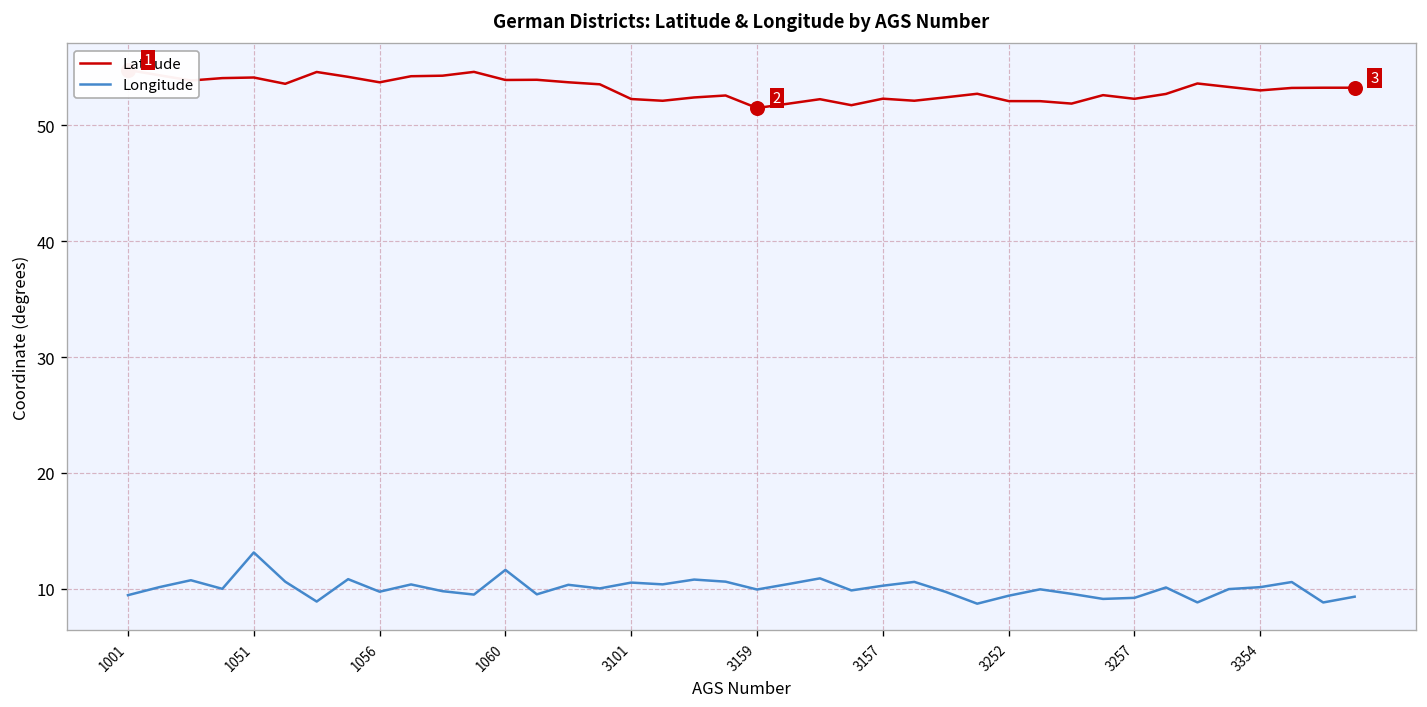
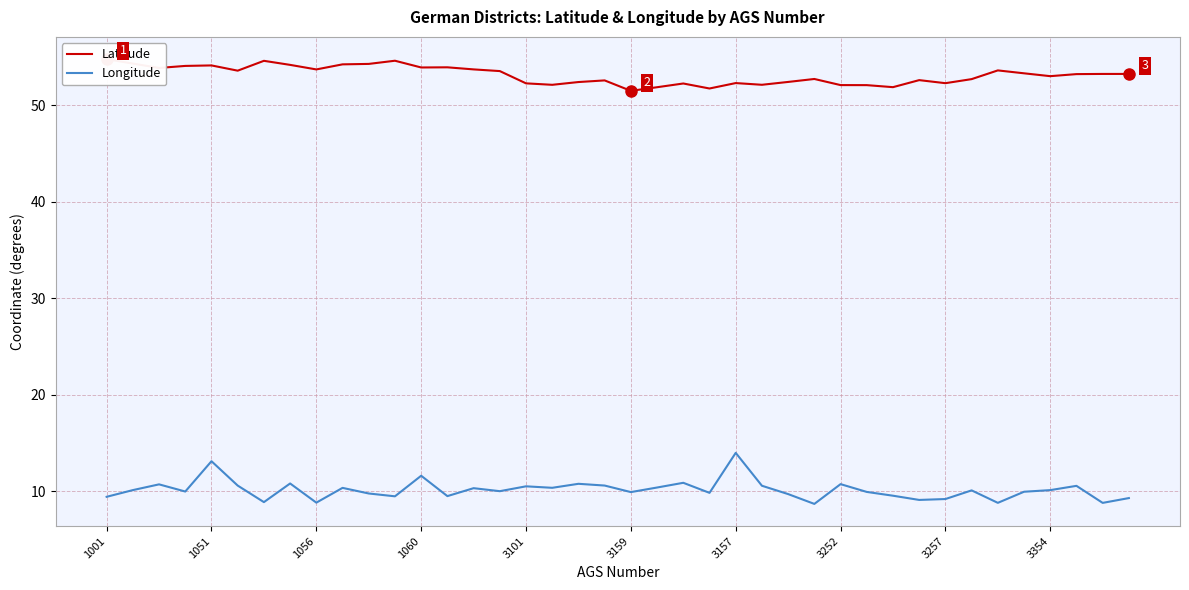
Longitude, 1056: 10 -> 9
Longitude, 3157: 10 -> 14
Longitude, 3252: 9 -> 11
